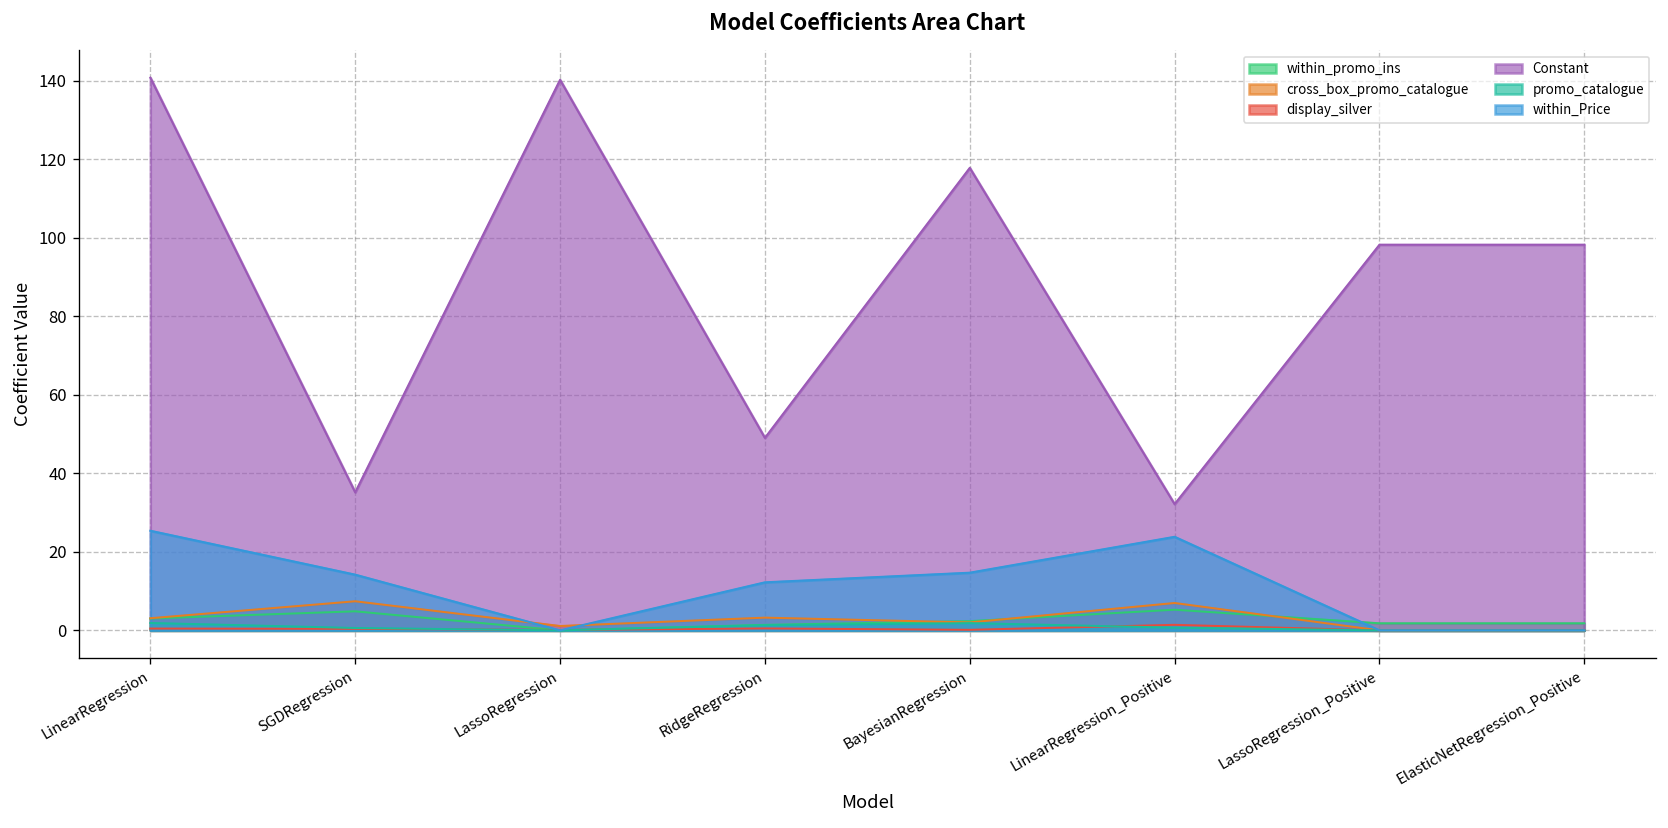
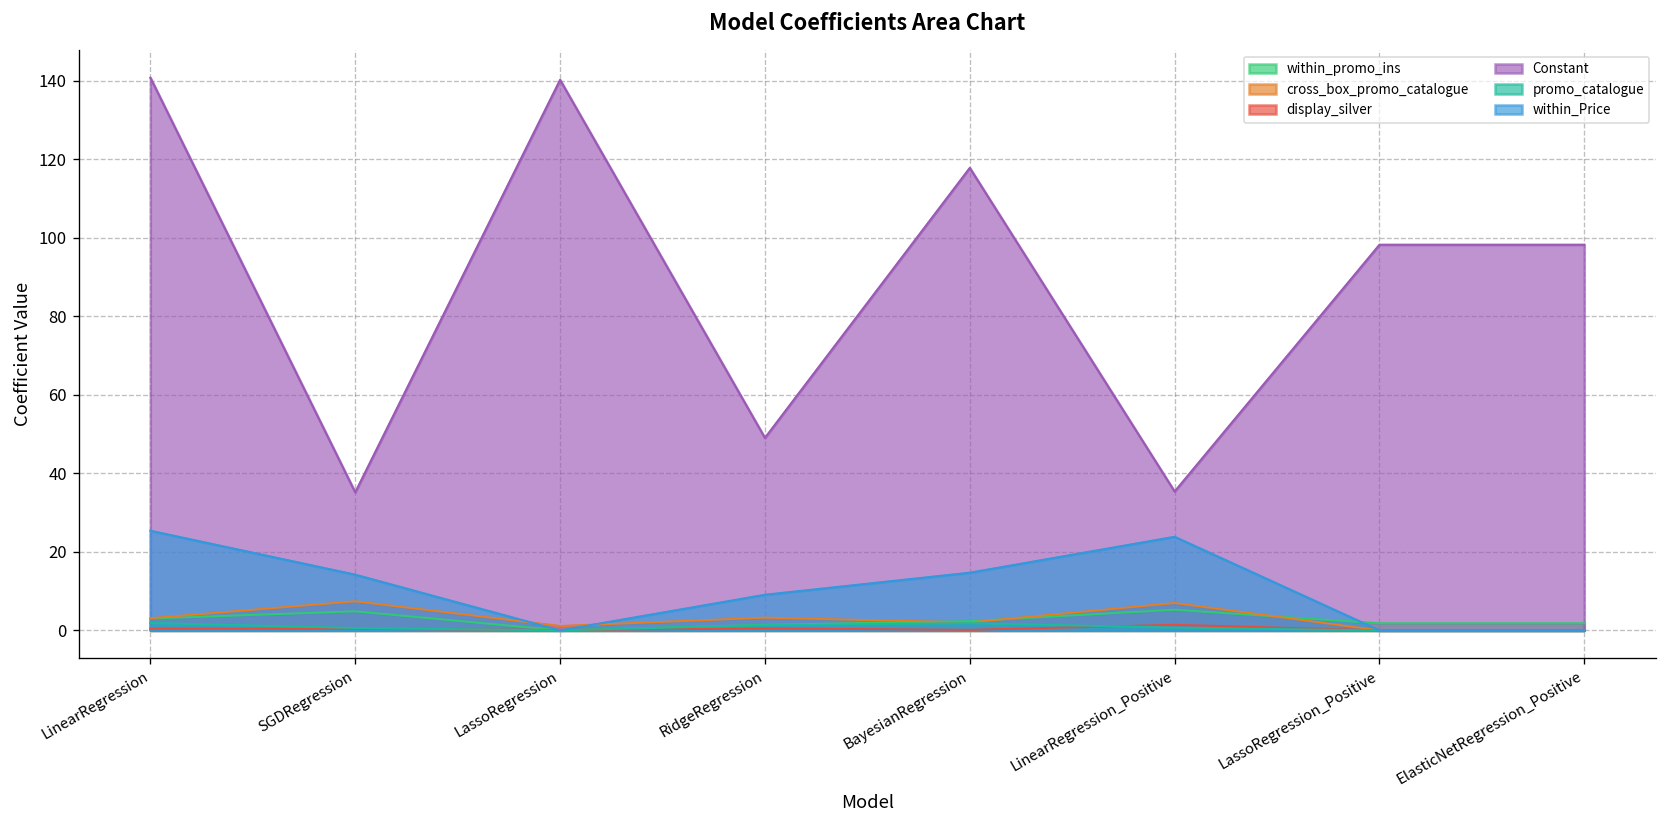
within_Price, RidgeRegression: 12 -> 9
Constant, LinearRegression_Positive: 32 -> 35
